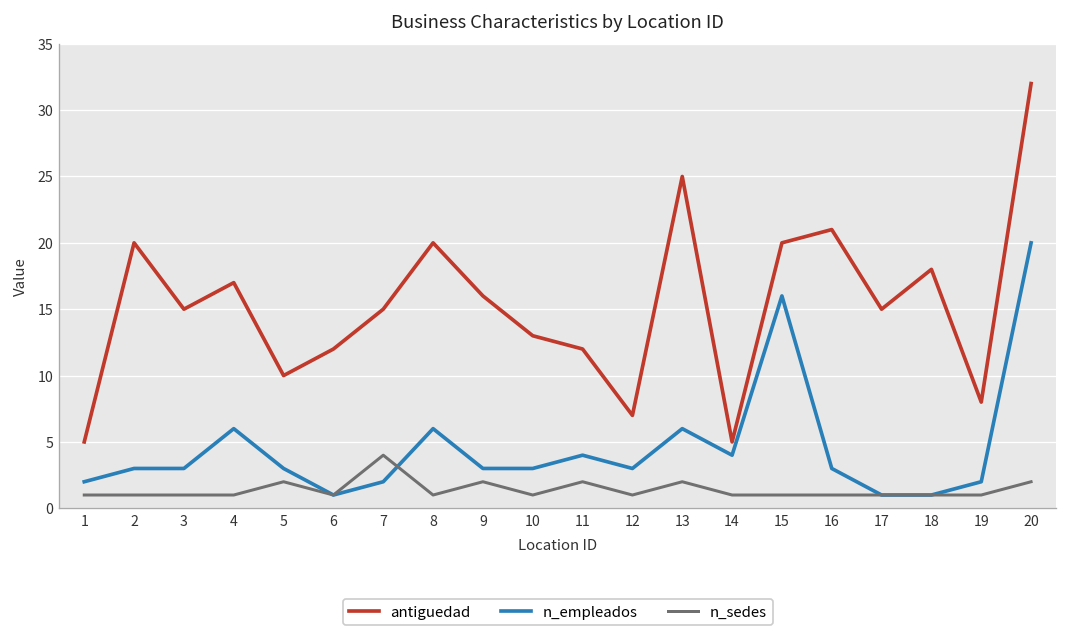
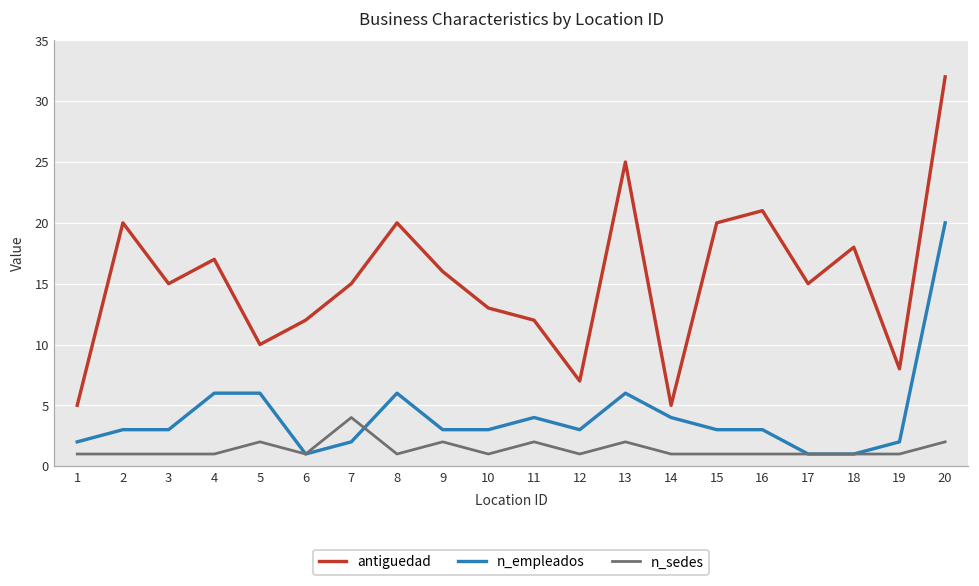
n_empleados, 5: 3 -> 6
n_empleados, 15: 16 -> 3
